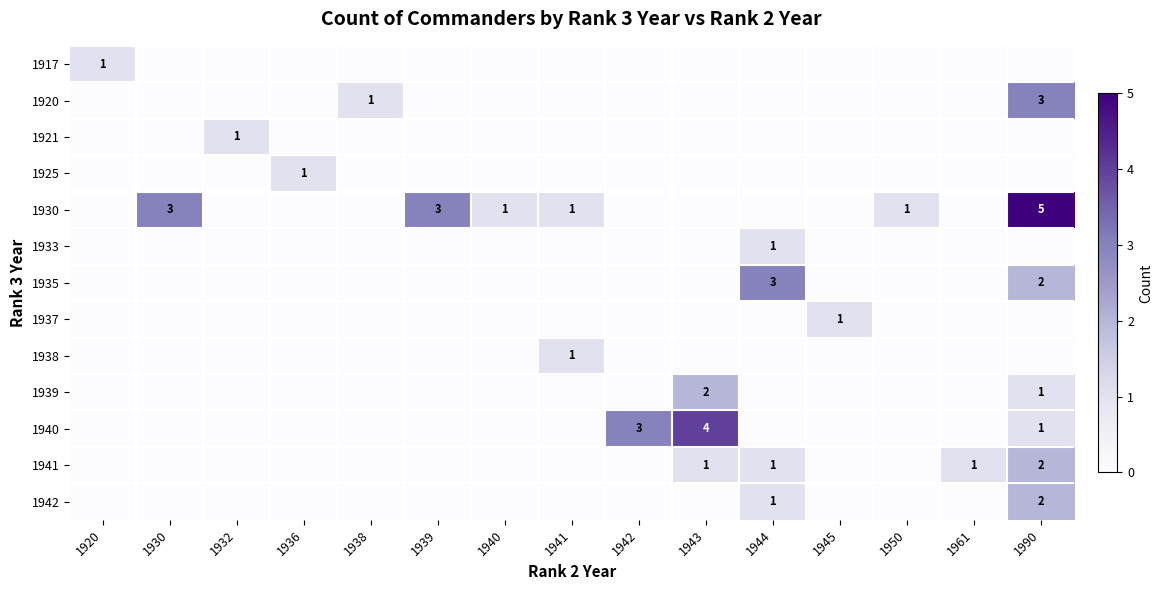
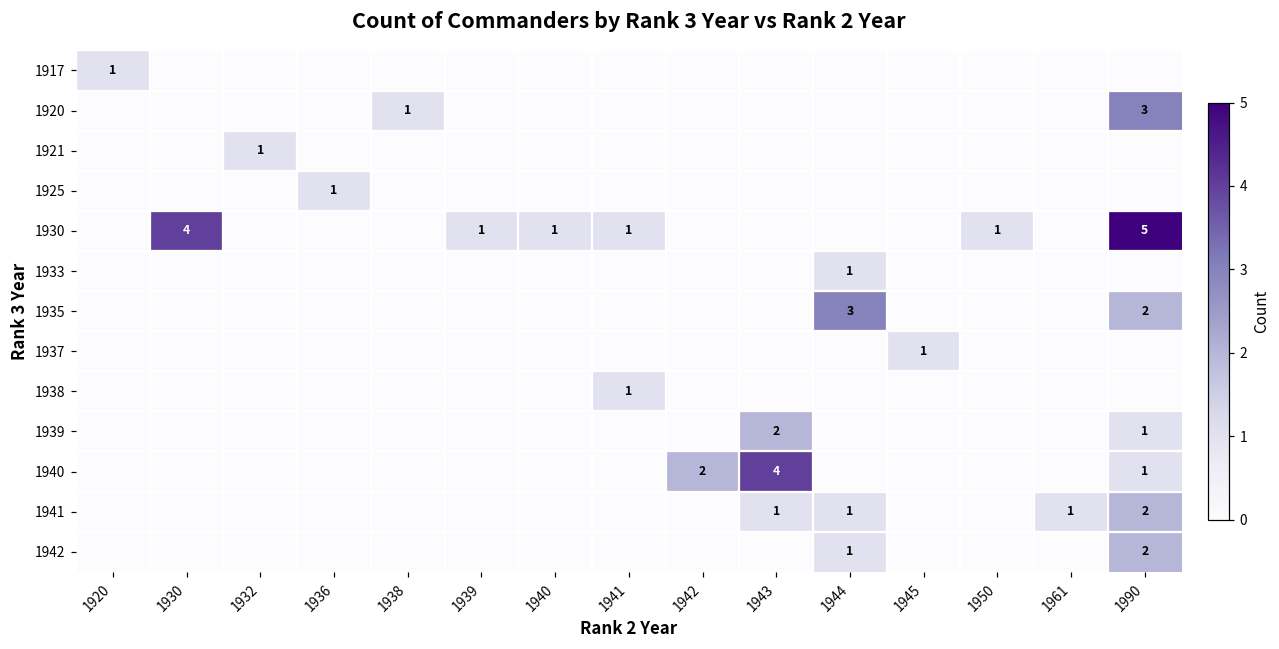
1930, 1930: 3 -> 4
1930, 1939: 3 -> 1
1940, 1942: 3 -> 2
